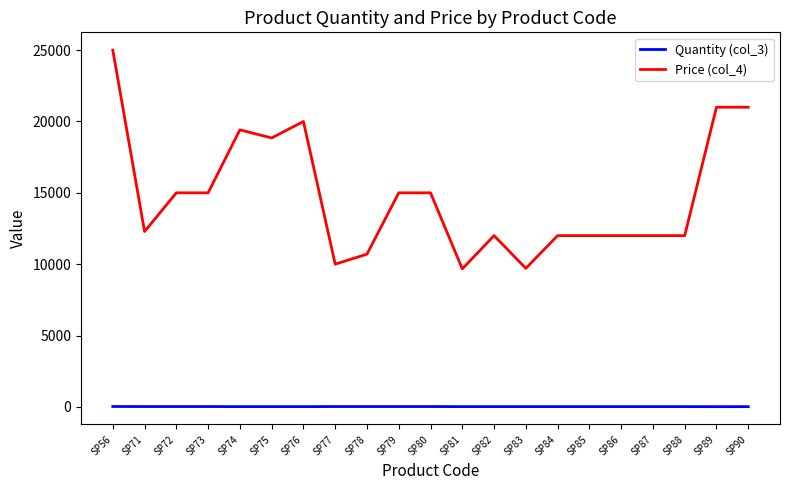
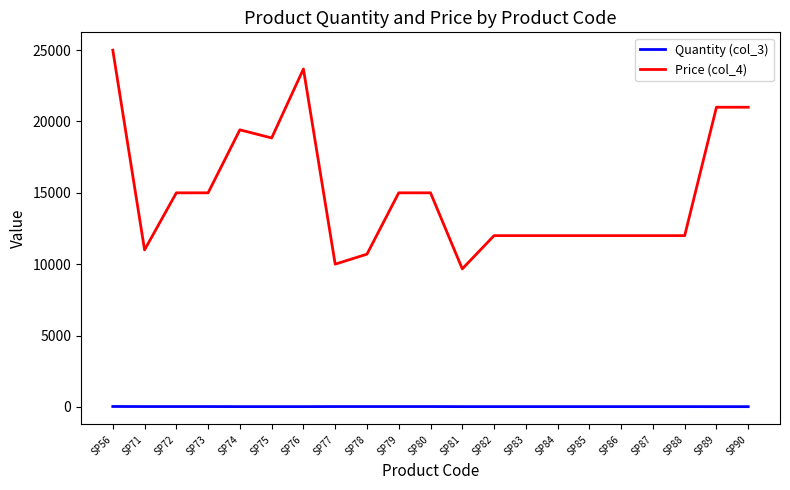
Price (col_4), SP71: 12300 -> 11000
Price (col_4), SP76: 20000 -> 23700
Price (col_4), SP83: 9700 -> 12000
